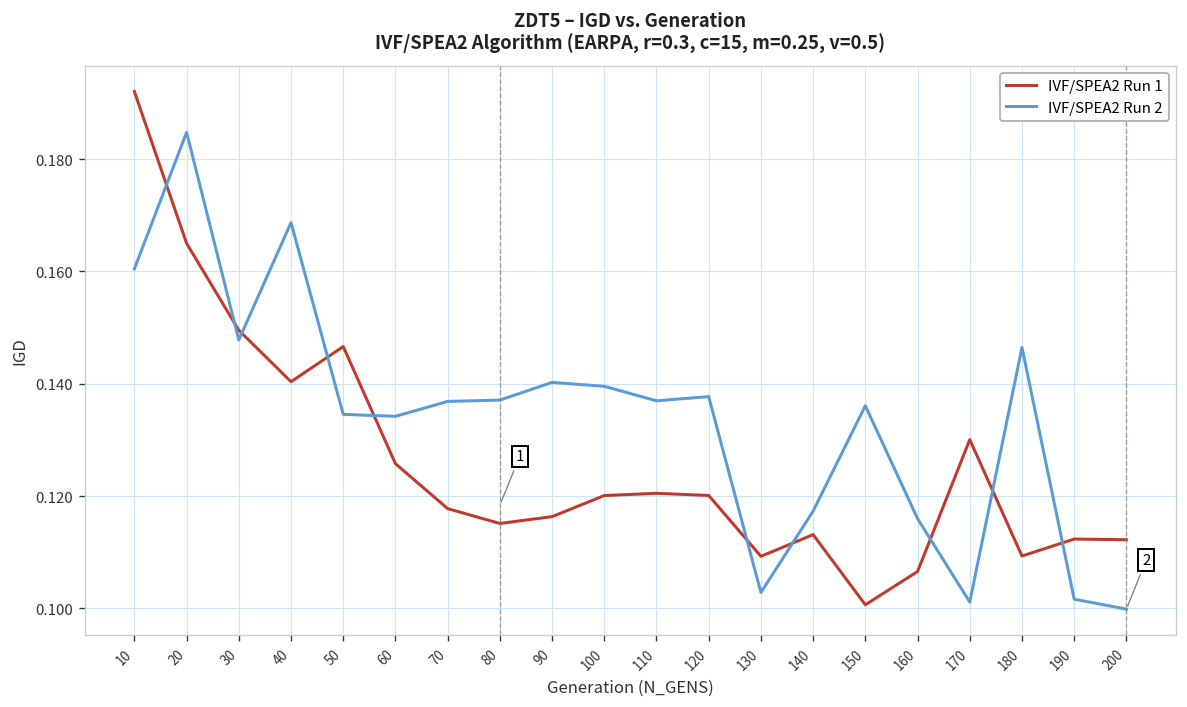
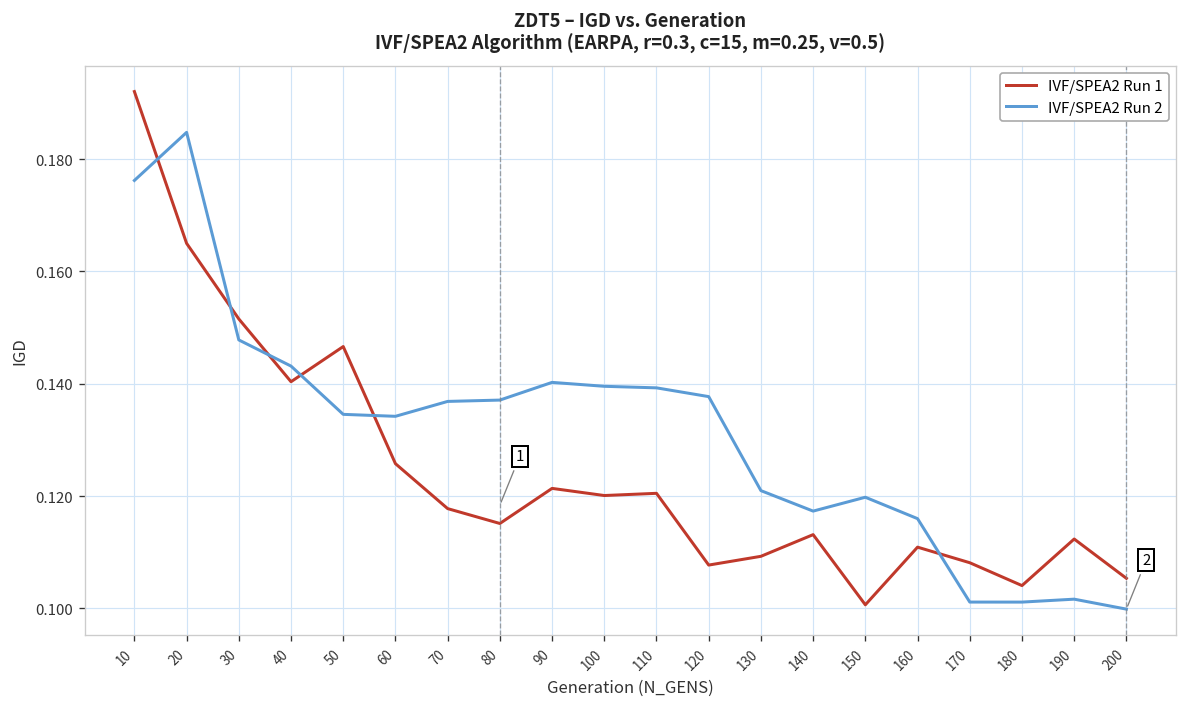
IVF/SPEA2 Run 2, 10: 0.160 -> 0.176
IVF/SPEA2 Run 1, 30: 0.150 -> 0.152
IVF/SPEA2 Run 2, 40: 0.169 -> 0.143
IVF/SPEA2 Run 1, 90: 0.116 -> 0.121
IVF/SPEA2 Run 2, 110: 0.137 -> 0.139
IVF/SPEA2 Run 1, 120: 0.120 -> 0.108
IVF/SPEA2 Run 2, 130: 0.103 -> 0.121
IVF/SPEA2 Run 2, 150: 0.136 -> 0.120
IVF/SPEA2 Run 1, 160: 0.107 -> 0.111
IVF/SPEA2 Run 1, 170: 0.130 -> 0.108
IVF/SPEA2 Run 1, 180: 0.109 -> 0.104
IVF/SPEA2 Run 2, 180: 0.146 -> 0.101
IVF/SPEA2 Run 1, 200: 0.112 -> 0.105
